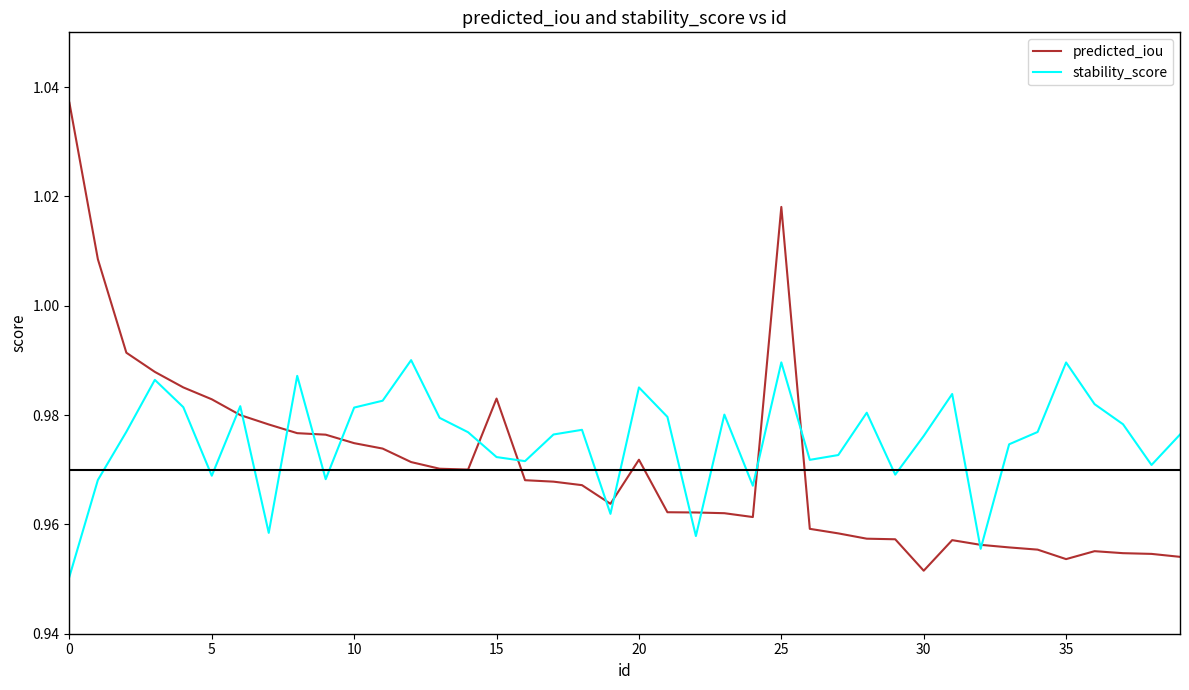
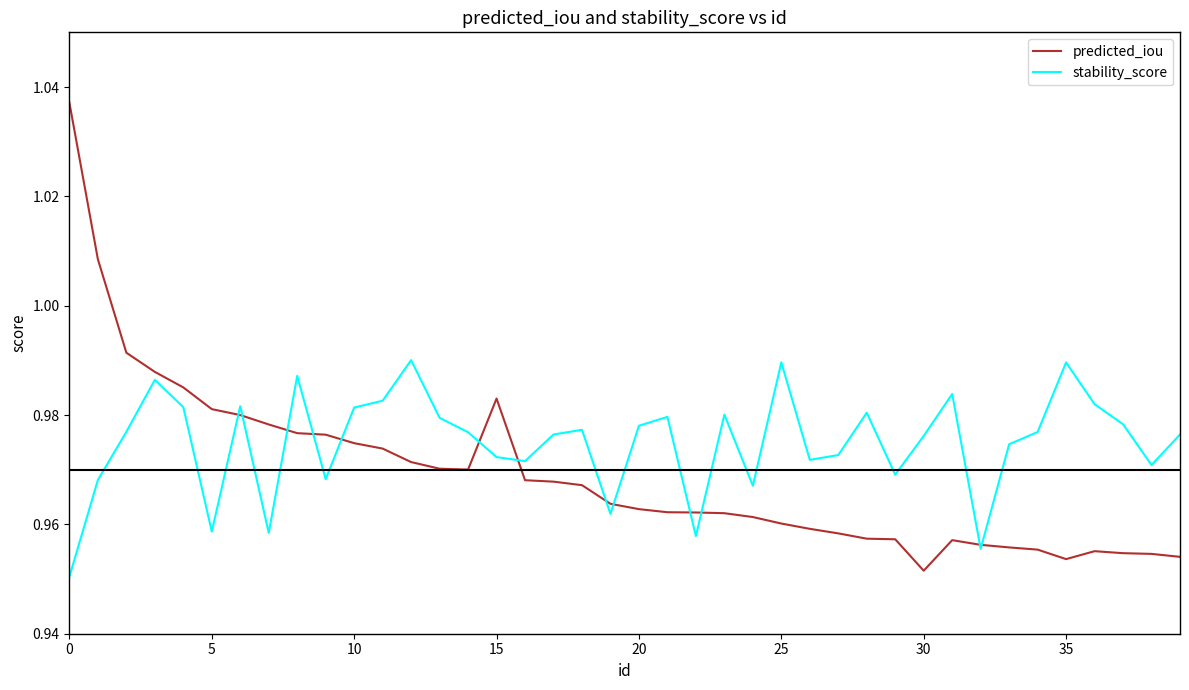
predicted_iou, 5: 0.983 -> 0.981
stability_score, 5: 0.969 -> 0.959
predicted_iou, 20: 0.972 -> 0.963
stability_score, 20: 0.985 -> 0.978
predicted_iou, 25: 1.018 -> 0.960
